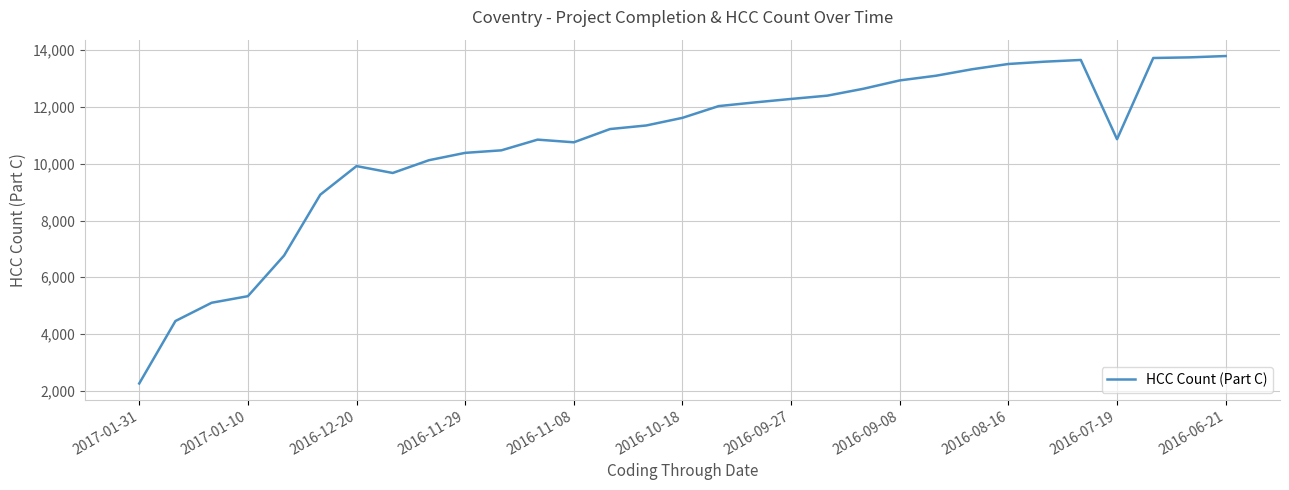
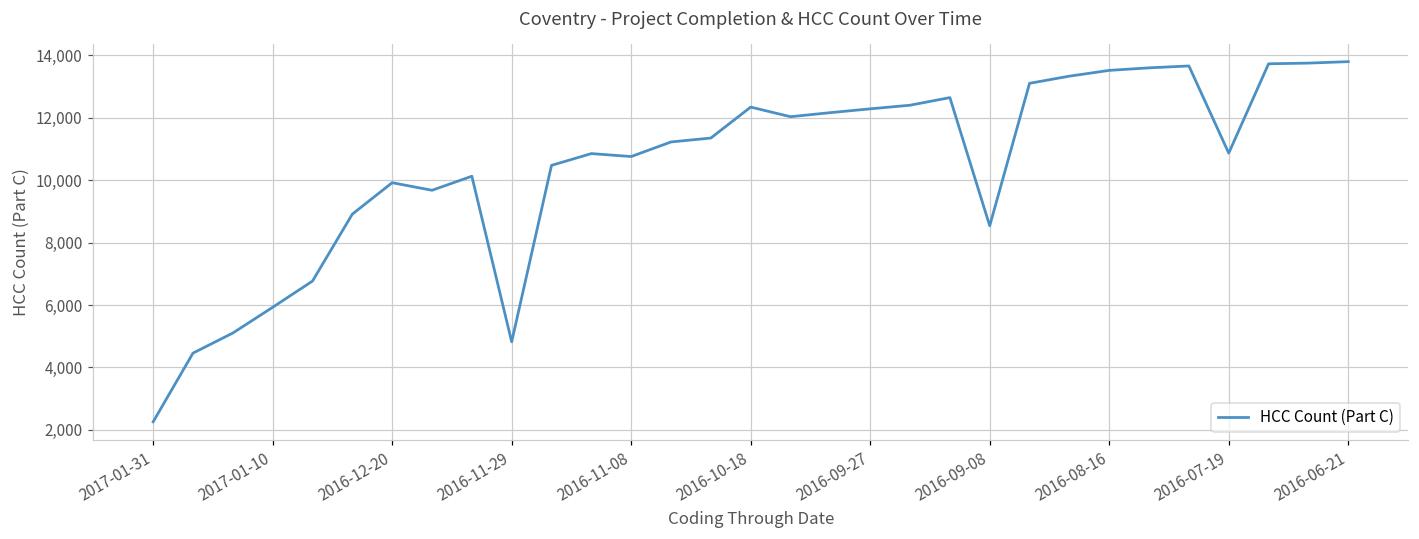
2017-01-10: 5,300 -> 5,900
2016-11-29: 10,400 -> 4,800
2016-10-18: 11,600 -> 12,300
2016-09-08: 12,900 -> 8,500
